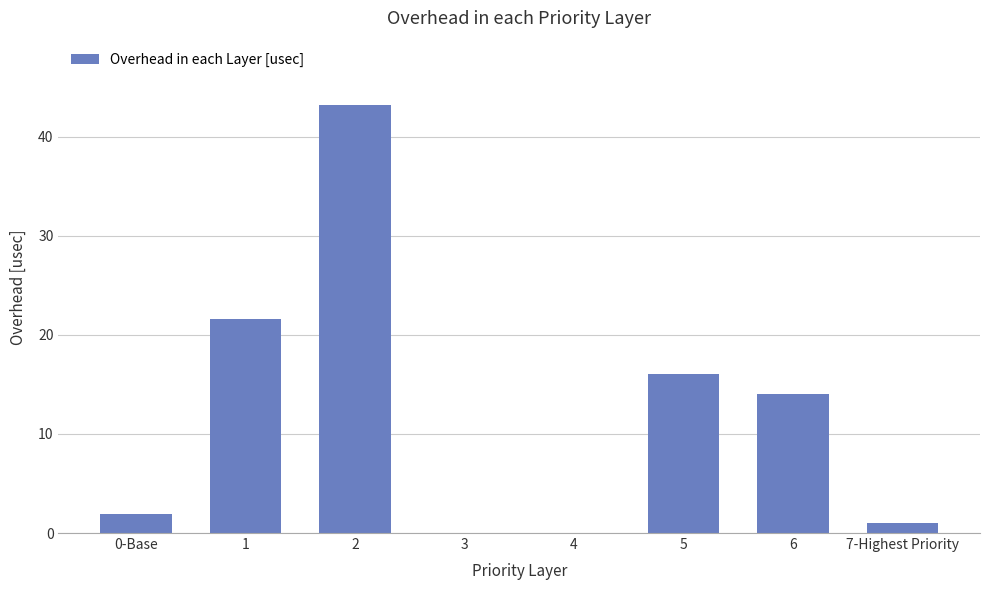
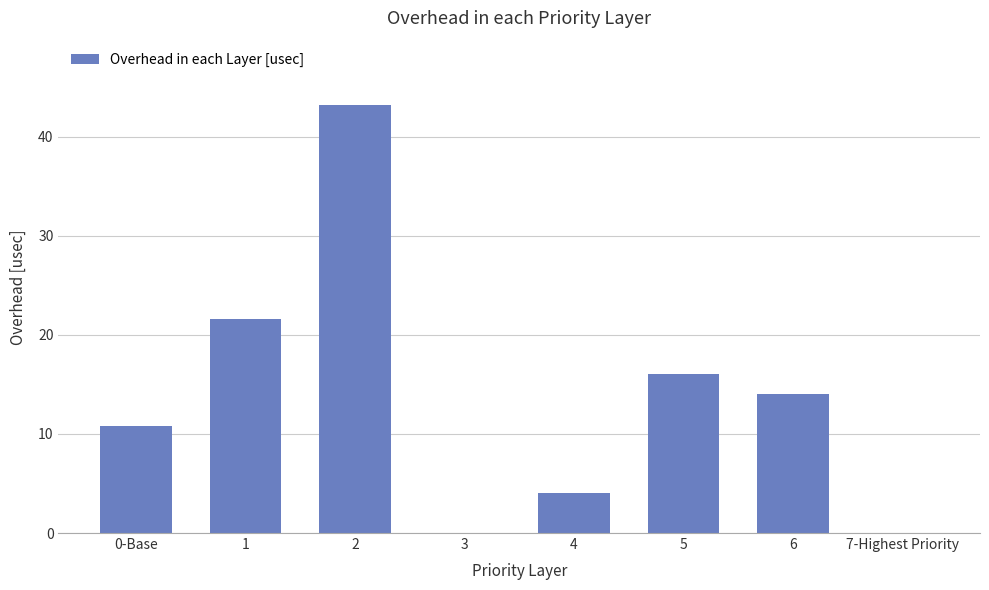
0-Base: 2 -> 11
4: 0 -> 4
7-Highest Priority: 1 -> 0
